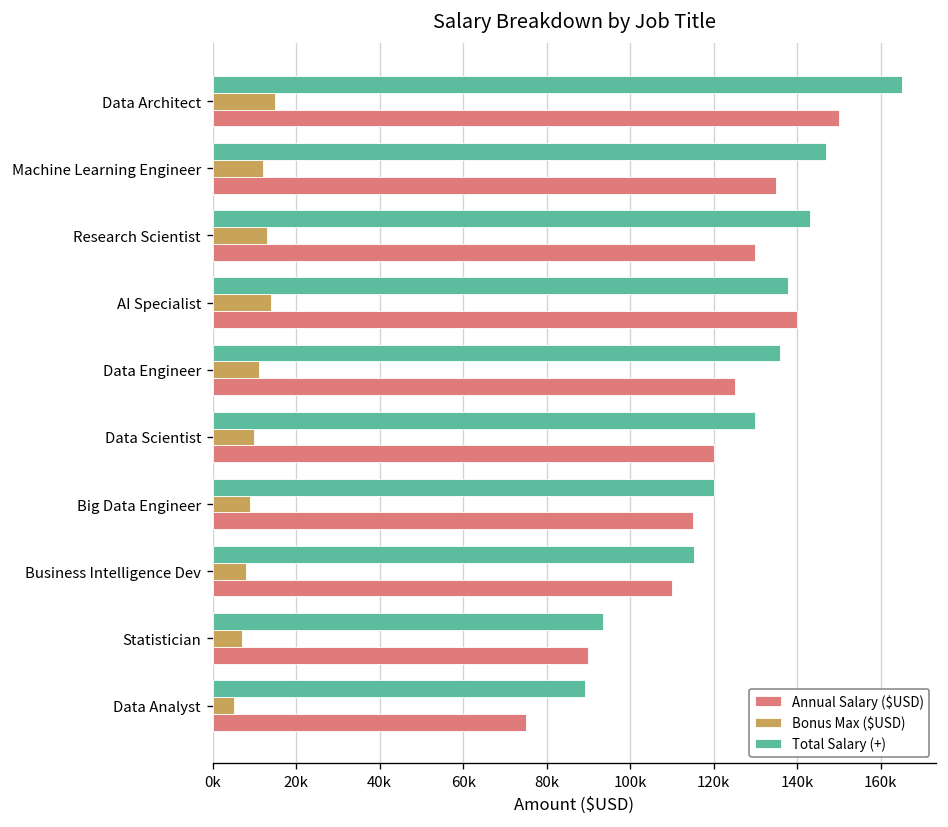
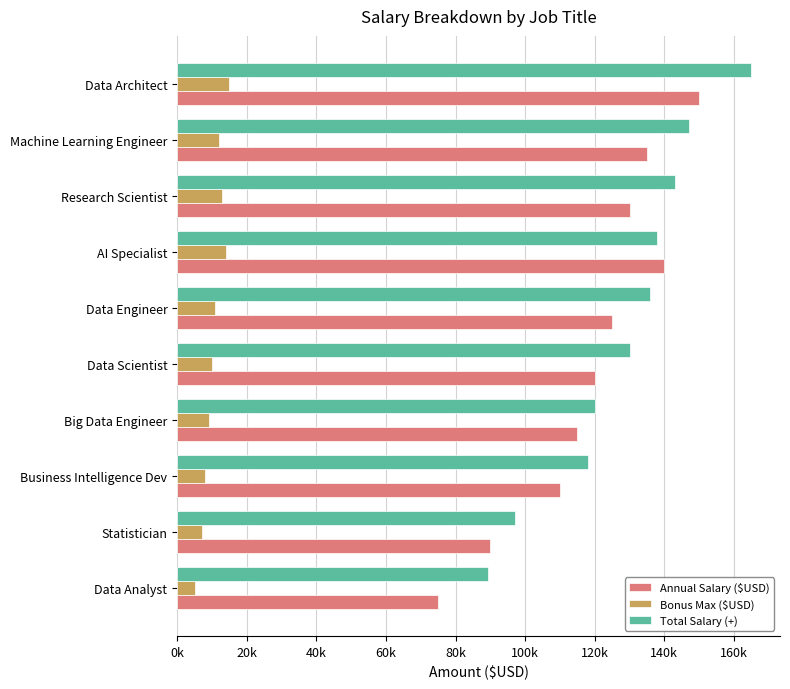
Total Salary (+), Business Intelligence Dev: 115000 -> 118000
Total Salary (+), Statistician: 94000 -> 97000
